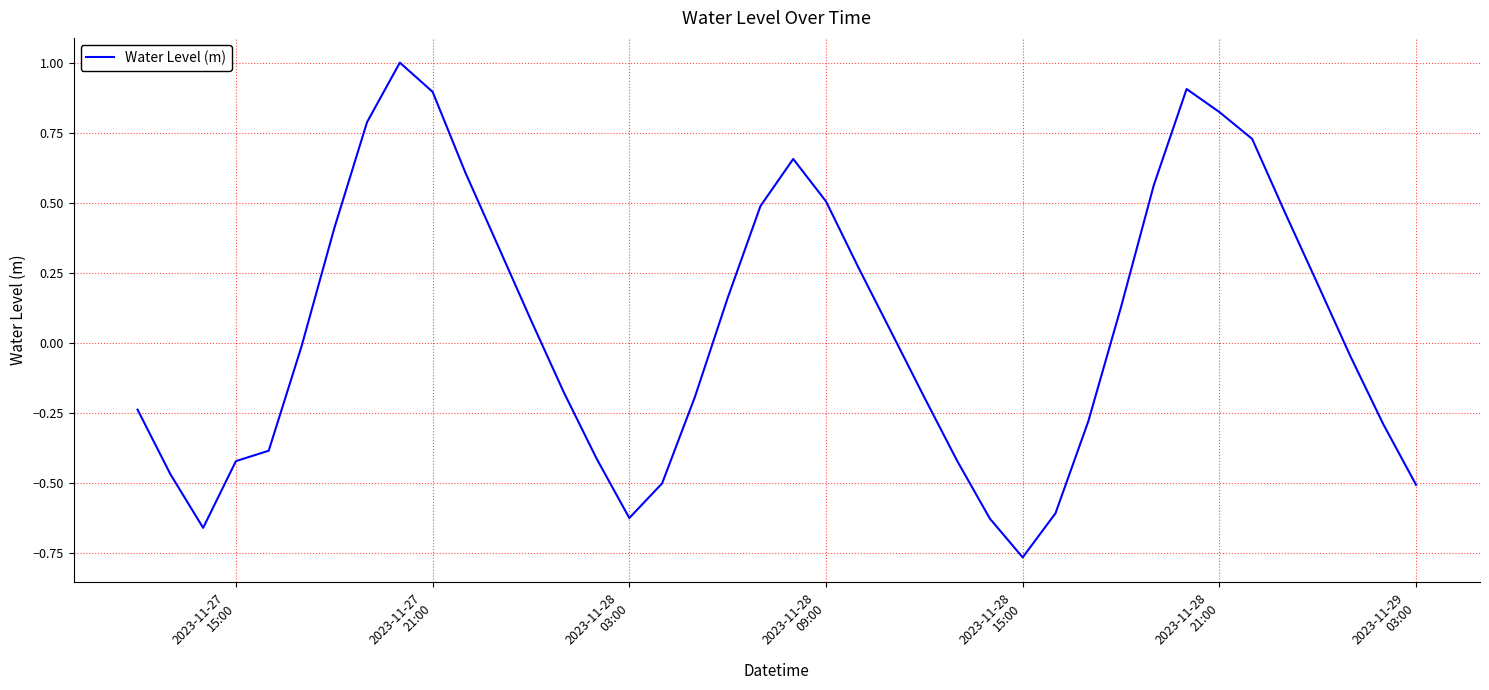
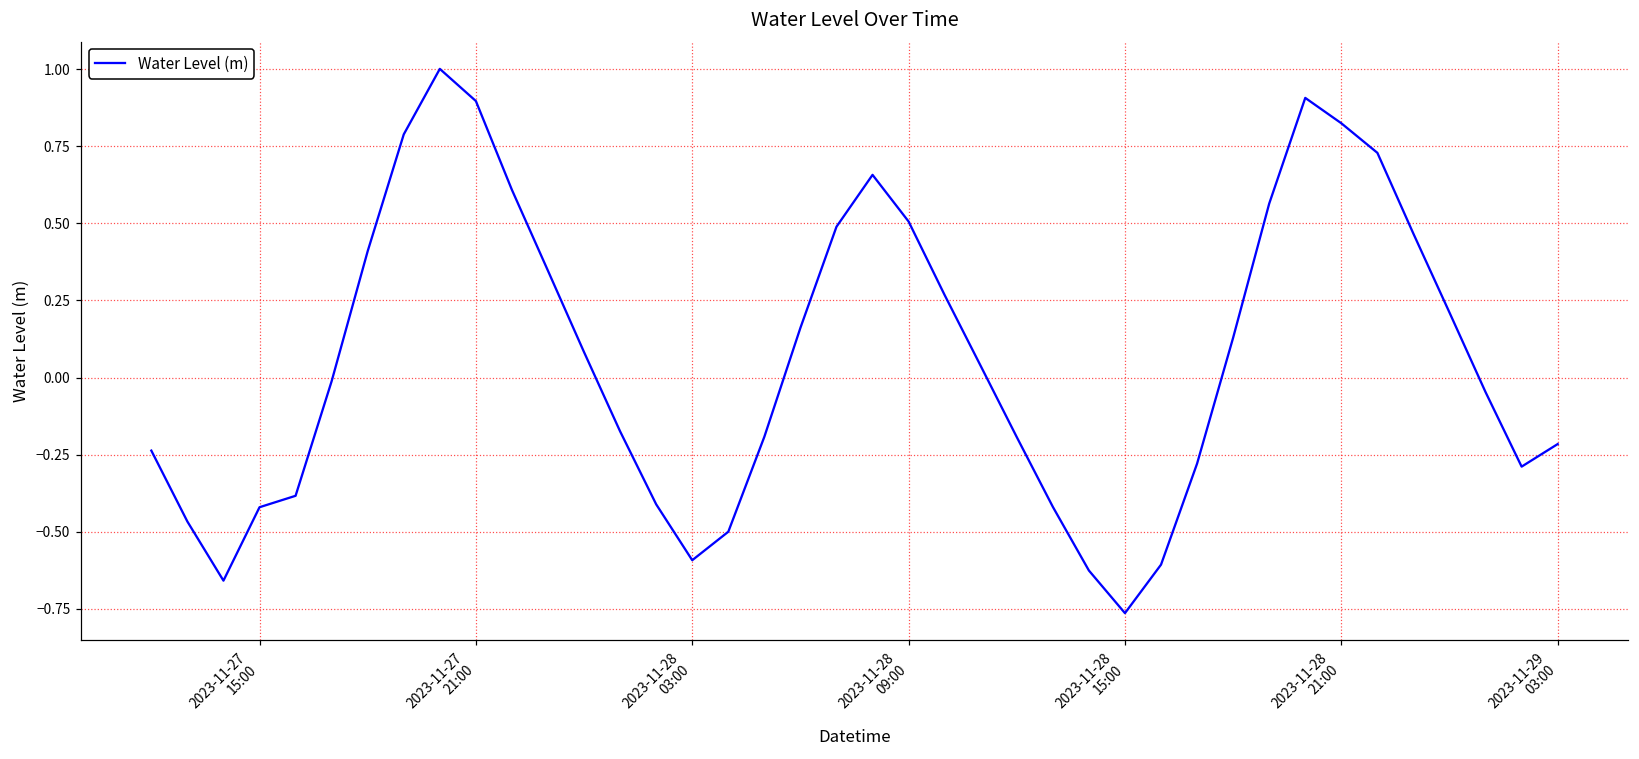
2023-11-28 03:00: -0.62 -> -0.59
2023-11-29 03:00: -0.51 -> -0.22
